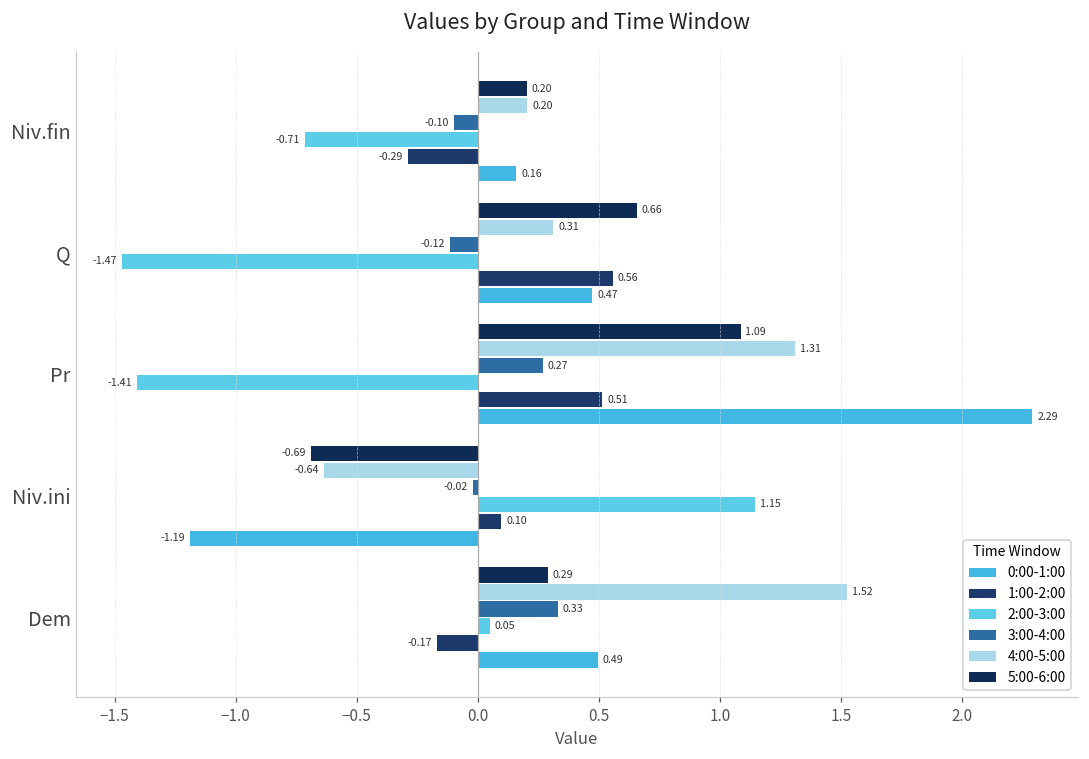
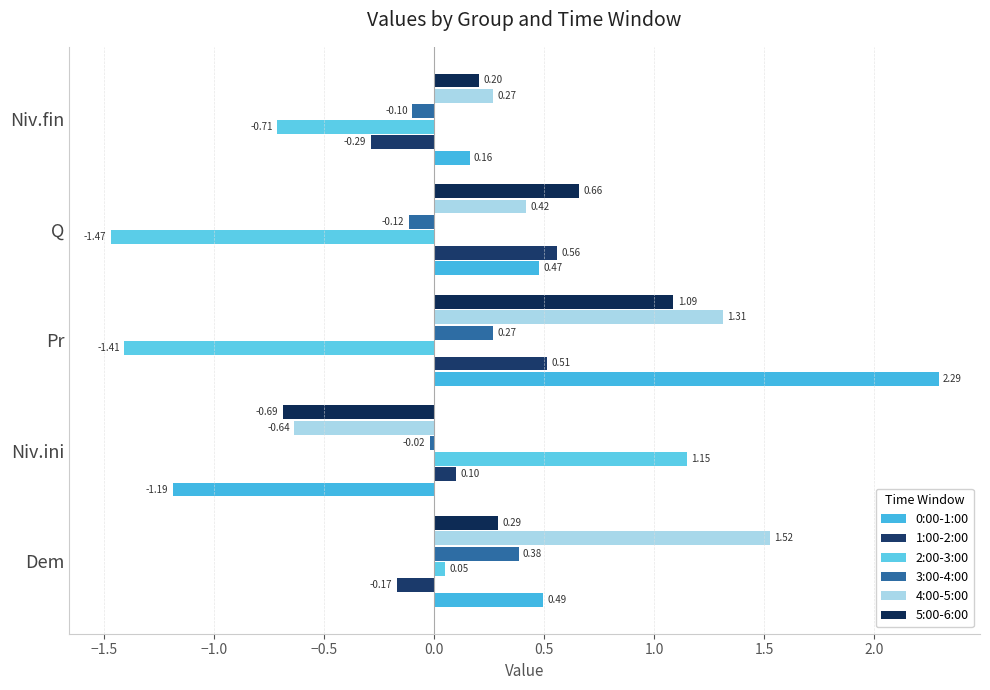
4:00-5:00, Niv.fin: 0.20 -> 0.27
4:00-5:00, Q: 0.31 -> 0.42
3:00-4:00, Dem: 0.33 -> 0.38
